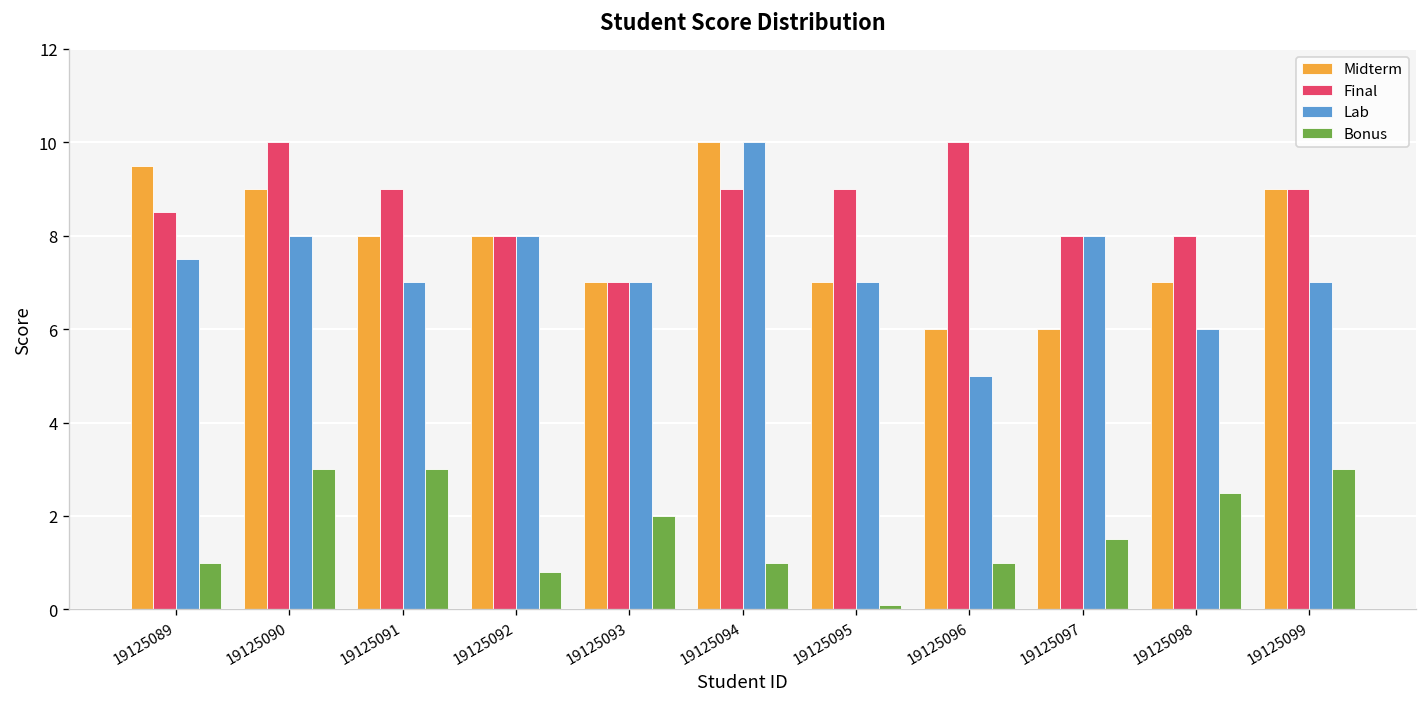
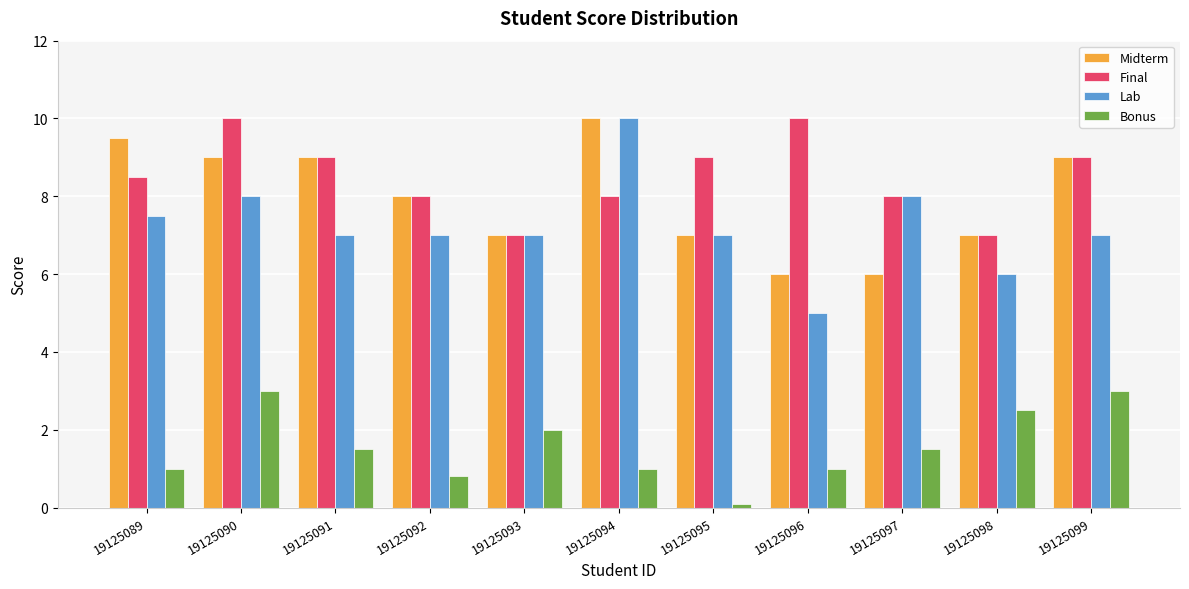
Midterm, 19125091: 8 -> 9
Bonus, 19125091: 3.0 -> 1.5
Lab, 19125092: 8 -> 7
Final, 19125094: 9 -> 8
Final, 19125098: 8 -> 7
